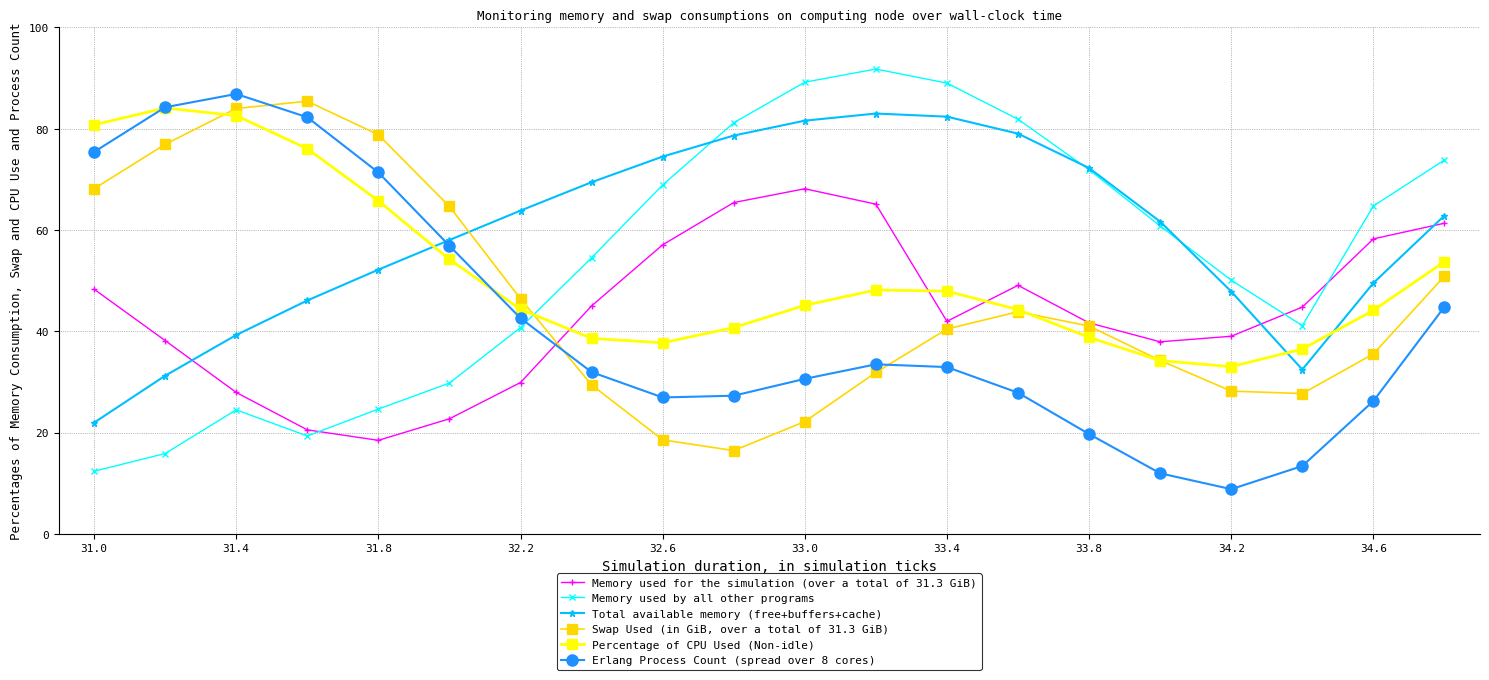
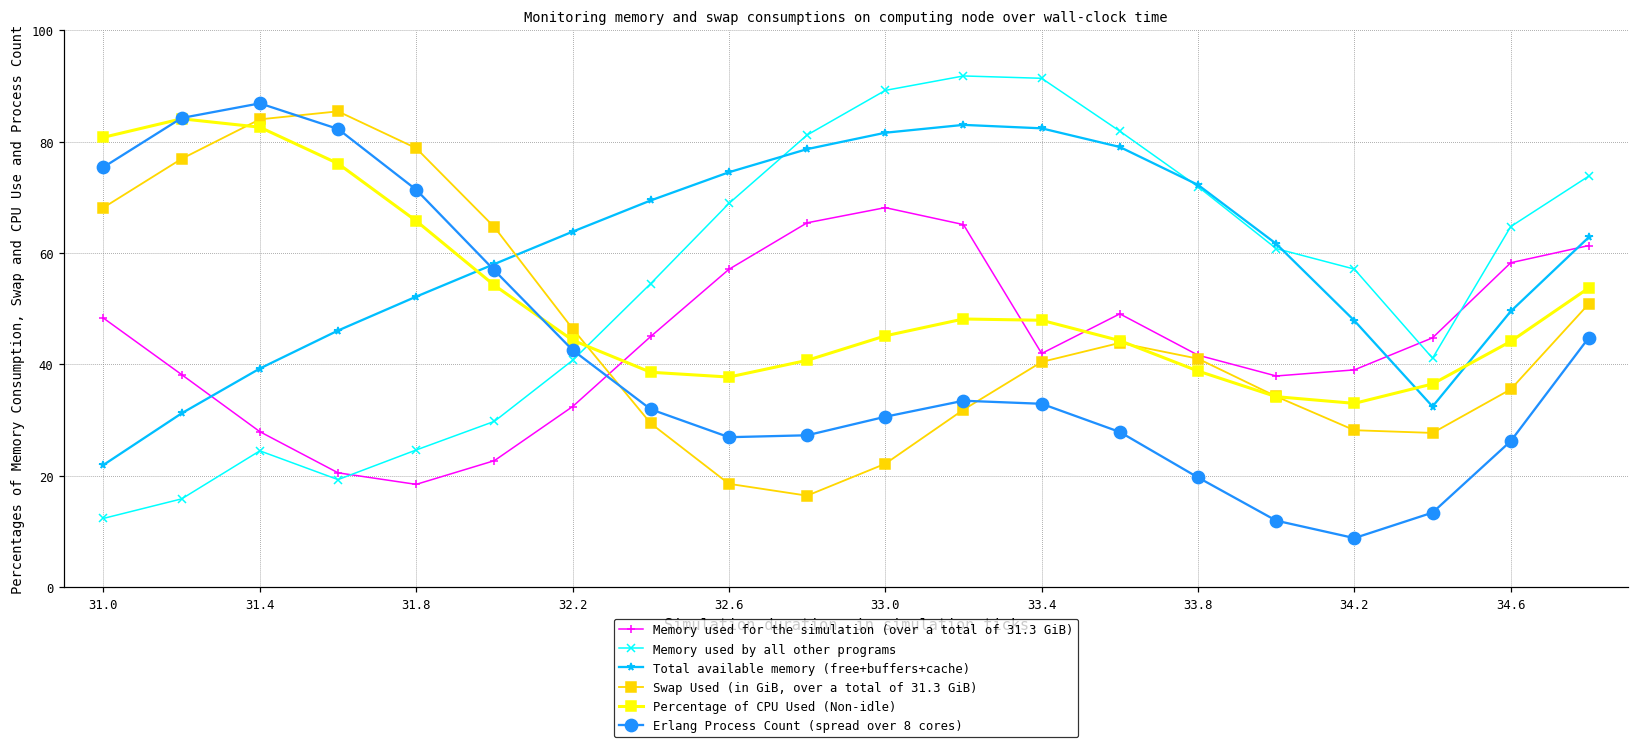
Memory used for the simulation (over a total of 31.3 GiB), 32.2: 30 -> 32
Memory used by all other programs, 33.4: 89 -> 91
Memory used by all other programs, 34.2: 50 -> 57
